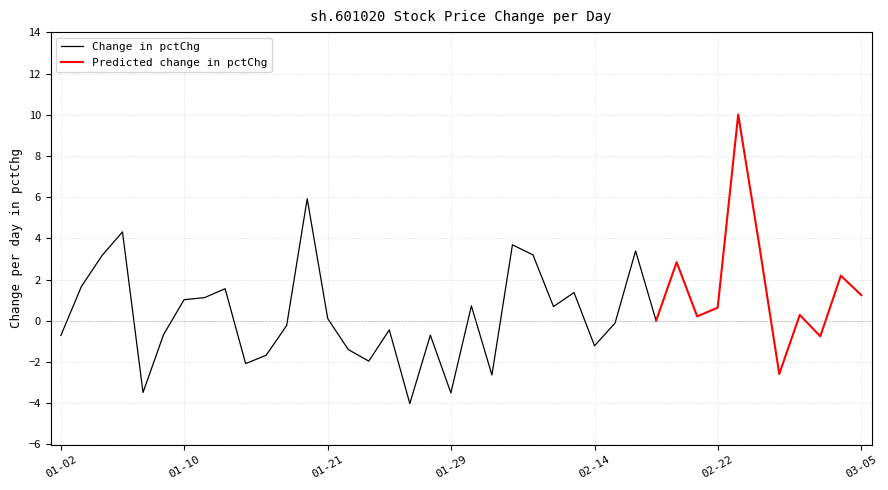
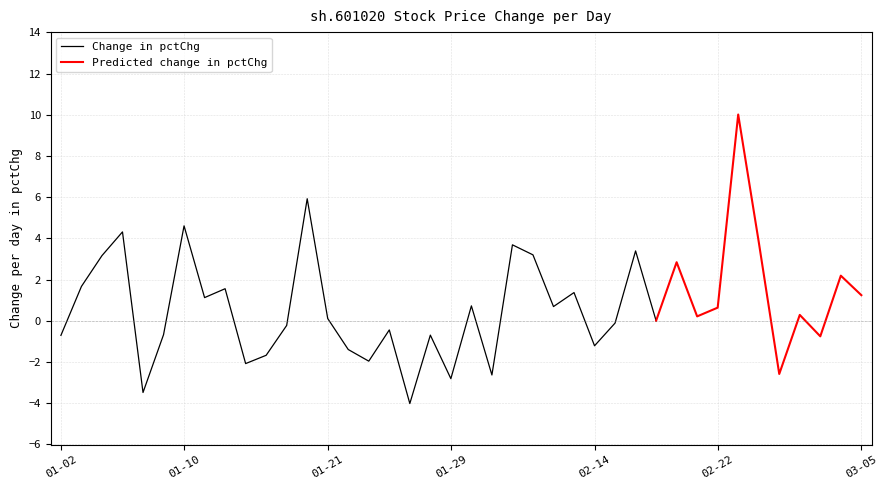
Change in pctChg, 01-10: 1.0 -> 4.6
Change in pctChg, 01-29: -3.5 -> -2.8
